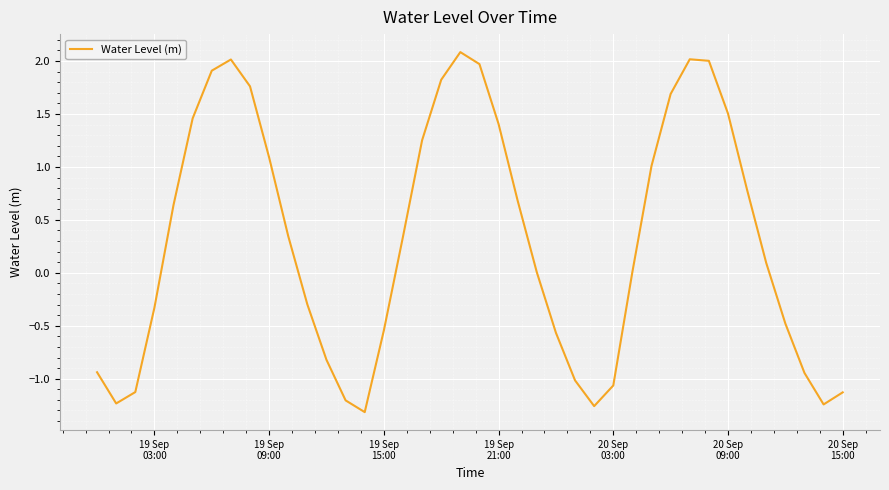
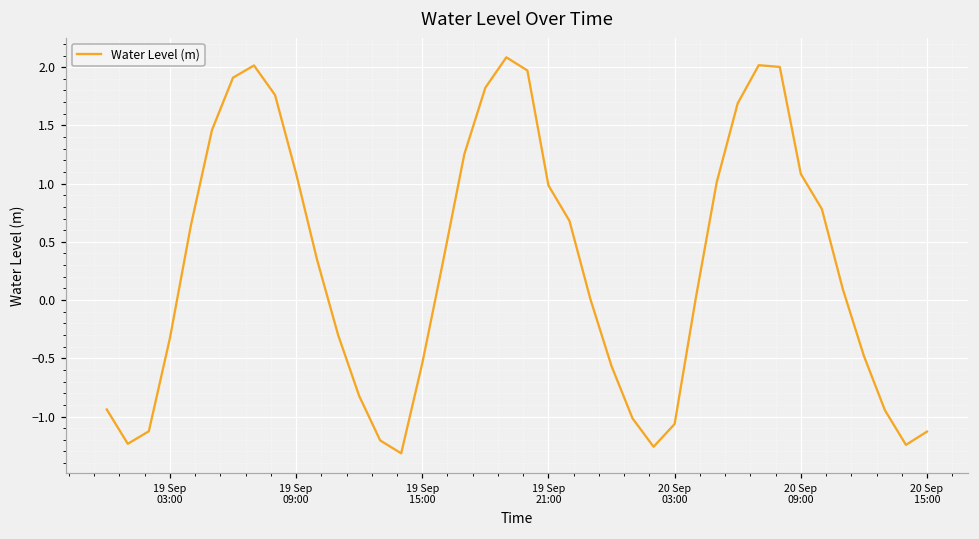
19 Sep 21:00: 1.41 -> 0.99
20 Sep 09:00: 1.50 -> 1.08
